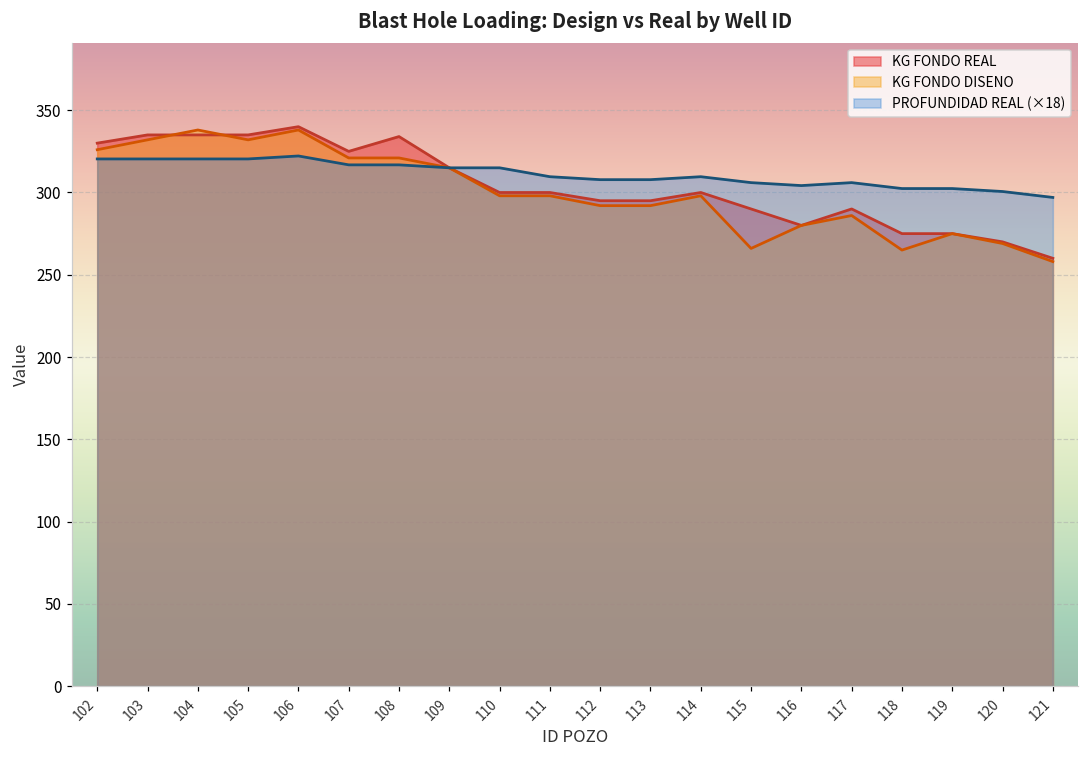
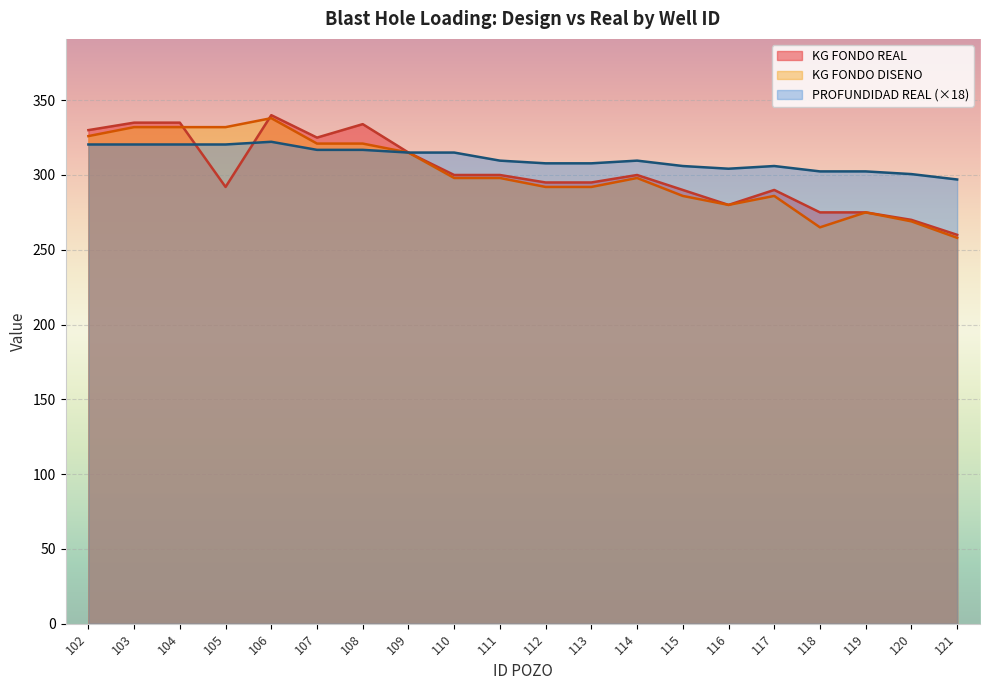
KG FONDO DISENO, 104: 338 -> 332
KG FONDO REAL, 105: 335 -> 292
KG FONDO DISENO, 115: 266 -> 286
